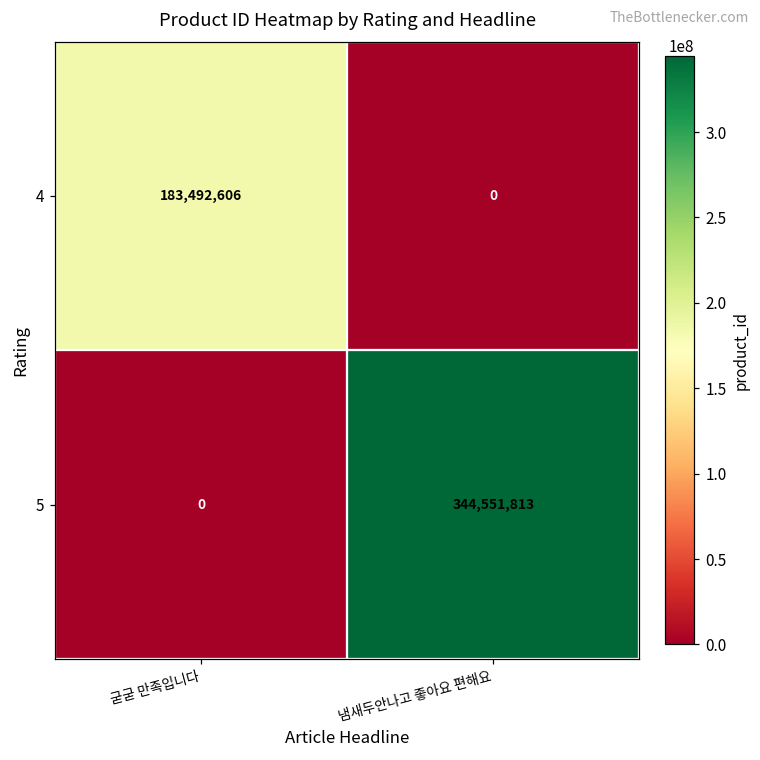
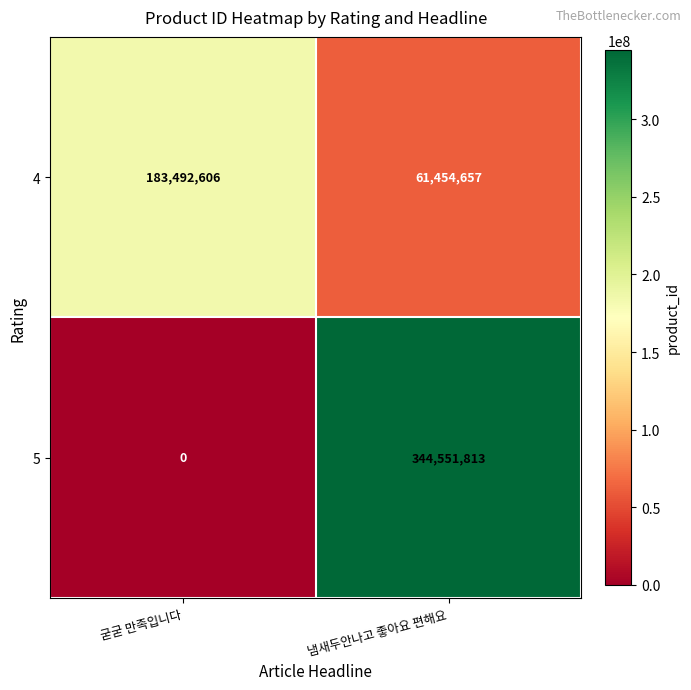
4, 냄새두안나고 좋아요 편해요: 0 -> 61,454,657
